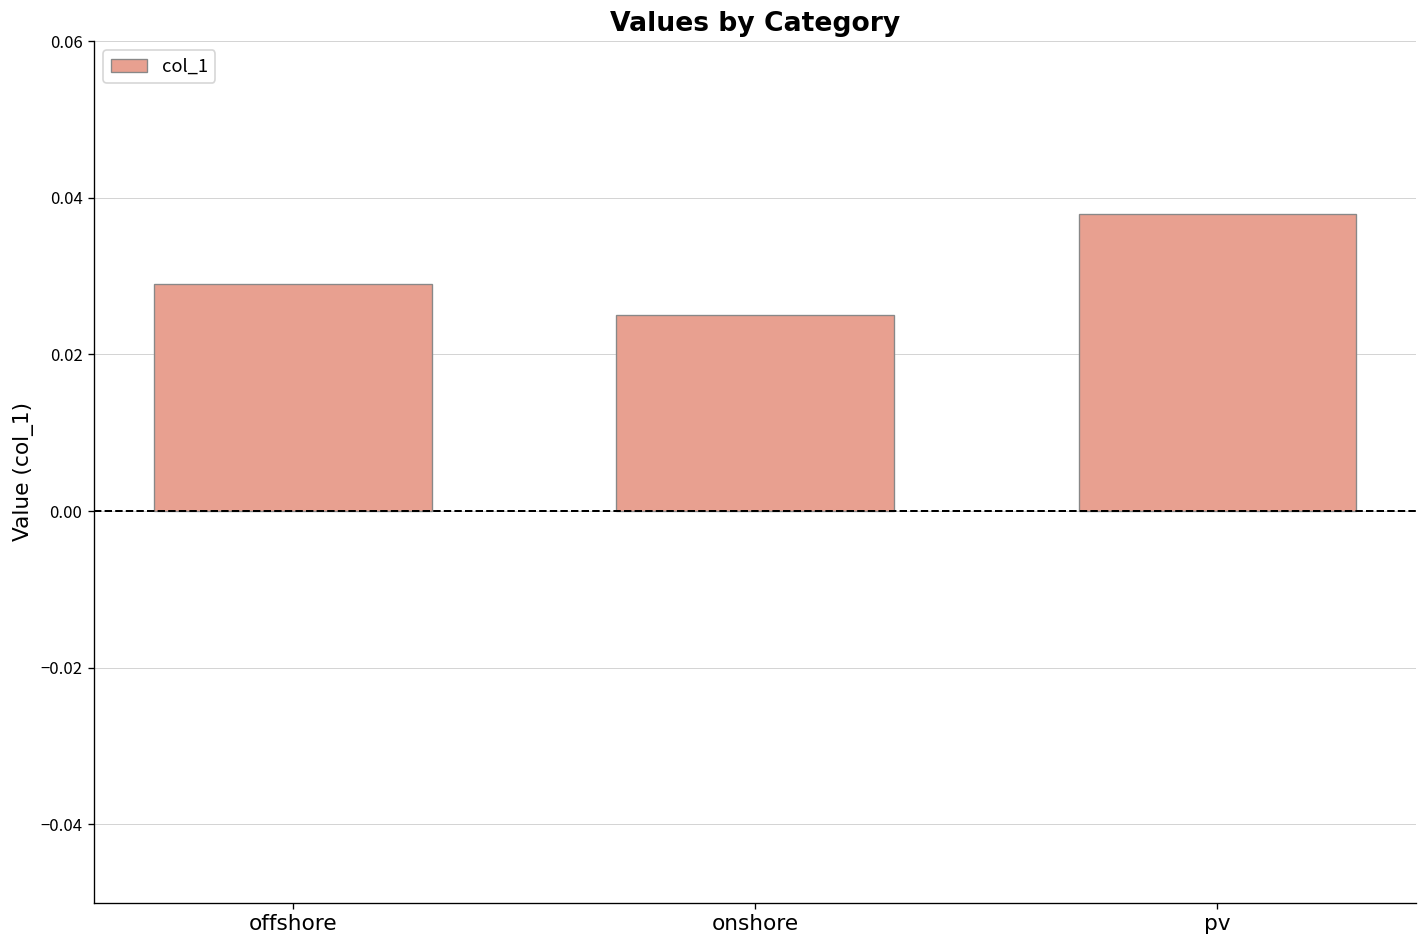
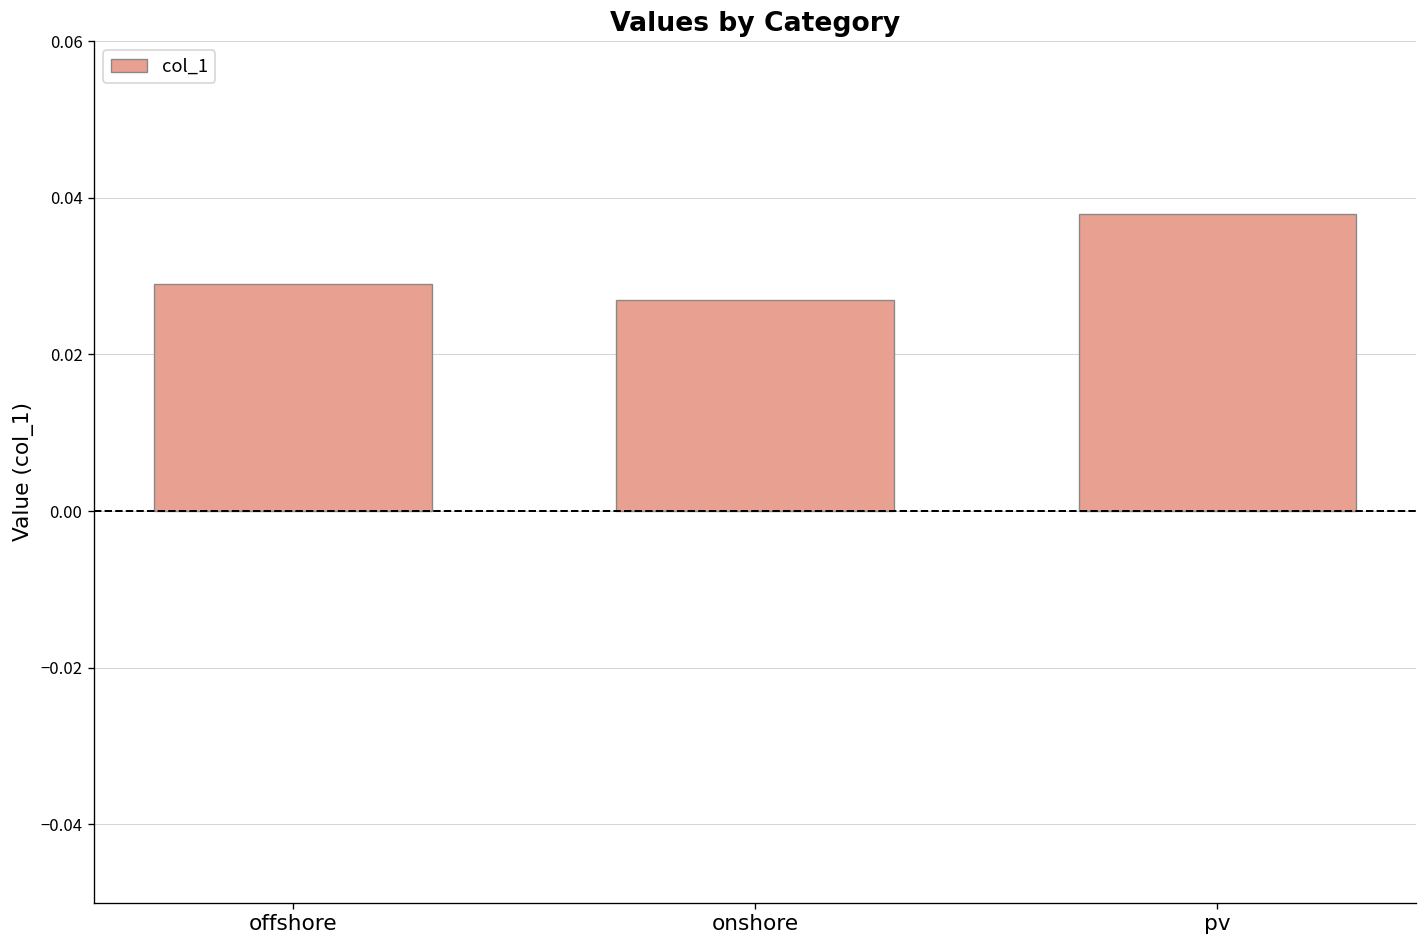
onshore: 0.025 -> 0.027
